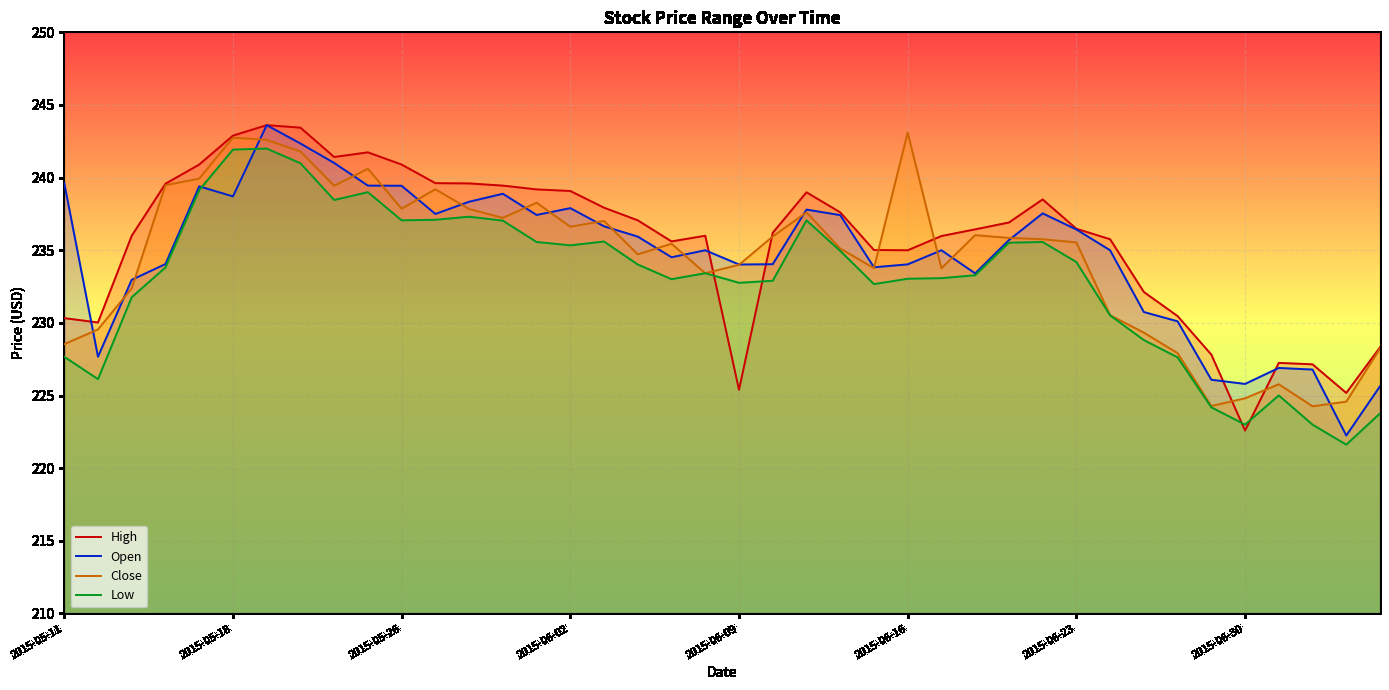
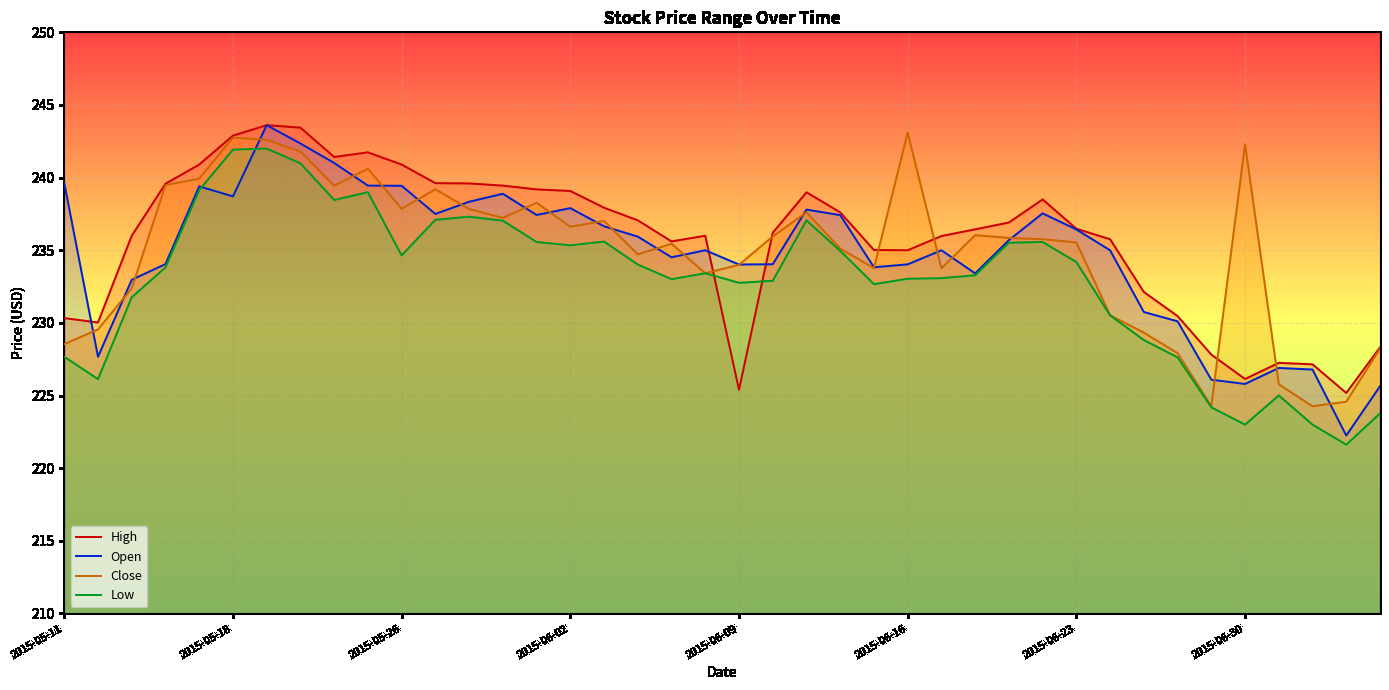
Low, 2015-05-26: 237.1 -> 234.6
High, 2015-06-30: 222.6 -> 226.1
Close, 2015-06-30: 224.8 -> 242.3
